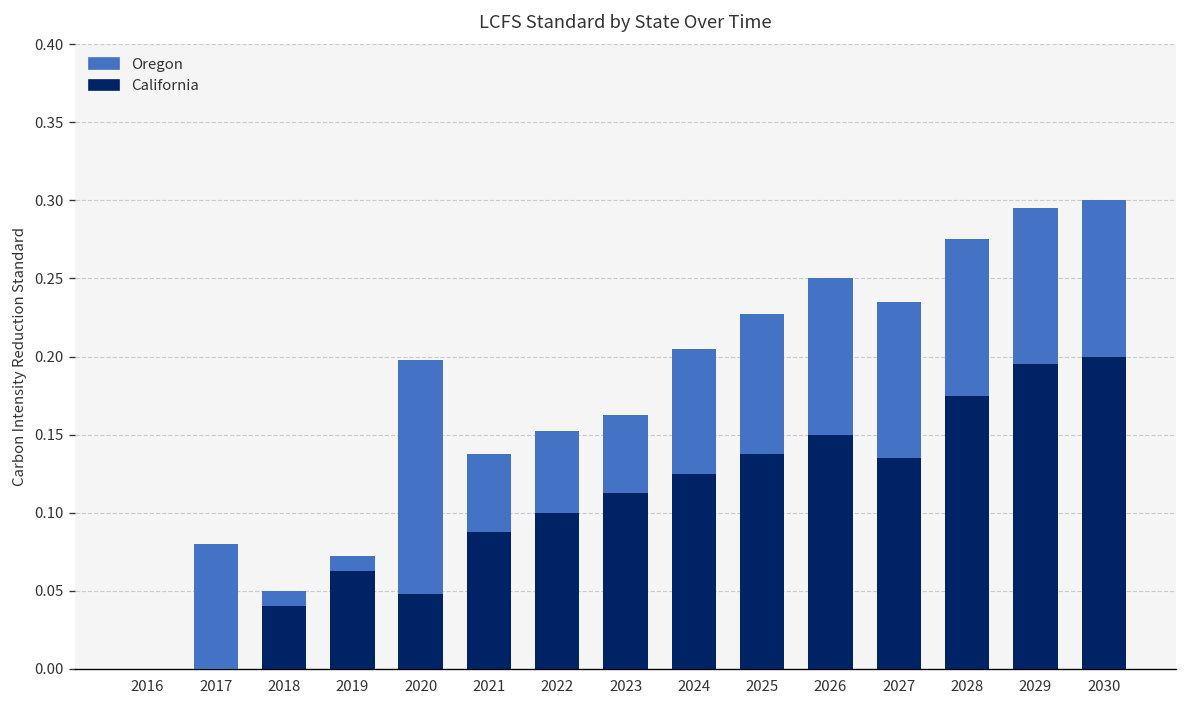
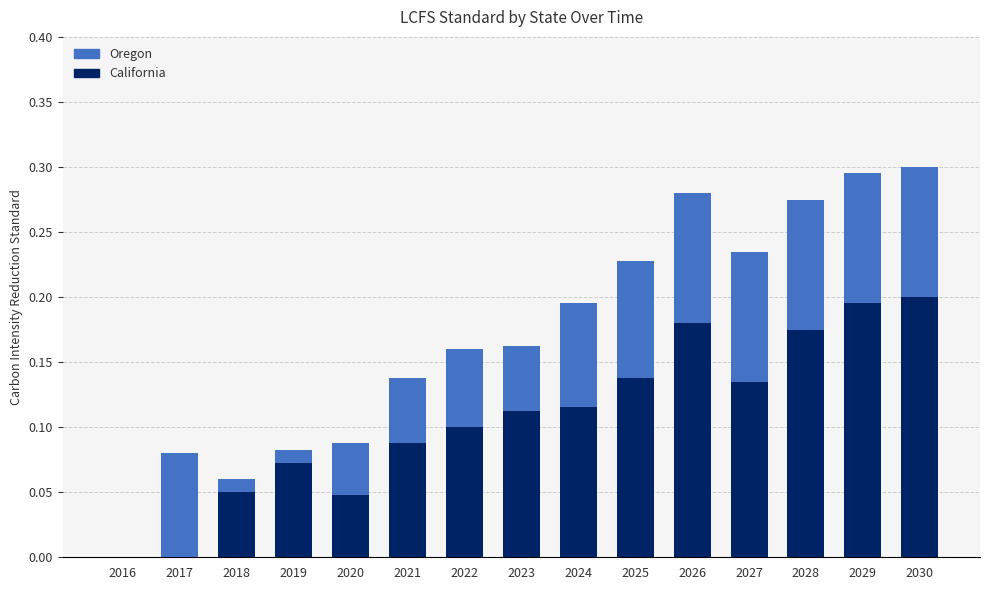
California, 2018: 0.04 -> 0.05
California, 2019: 0.063 -> 0.072
Oregon, 2020: 0.15 -> 0.04
Oregon, 2022: 0.052 -> 0.060
California, 2024: 0.125 -> 0.115
California, 2026: 0.15 -> 0.18
